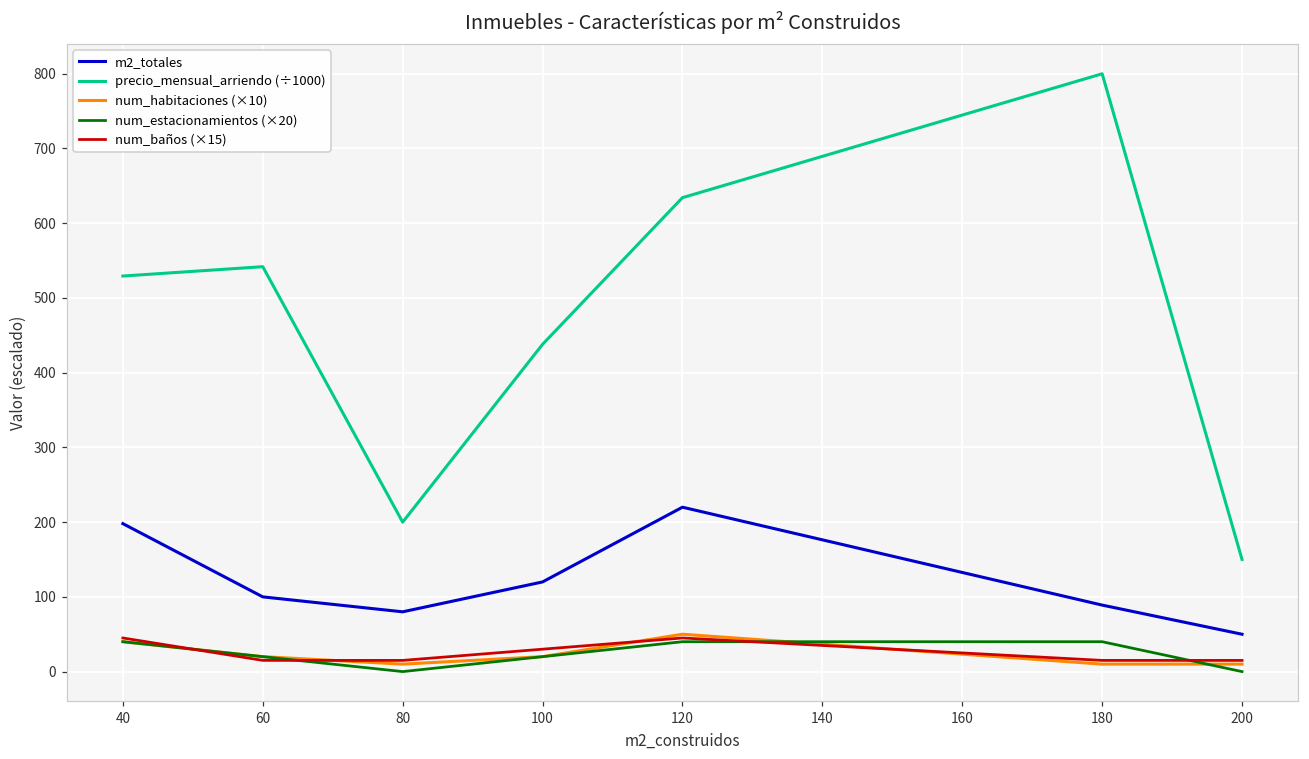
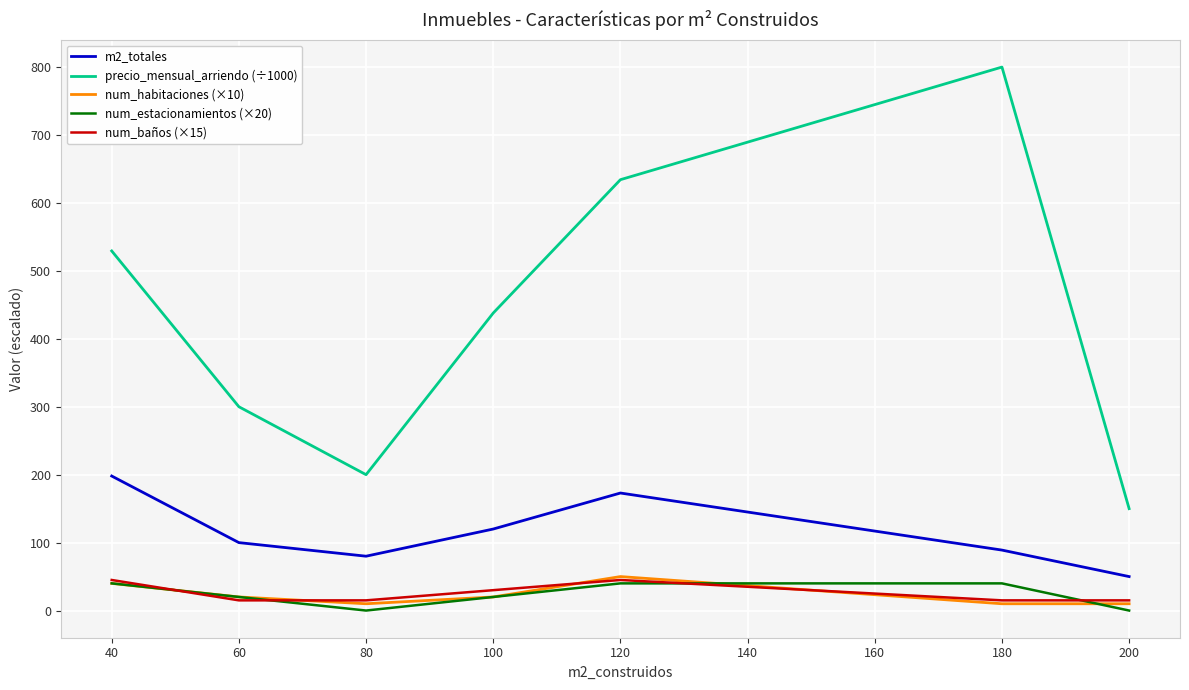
precio_mensual_arriendo (÷1000), 60: 540 -> 300
m2_totales, 120: 220 -> 170
